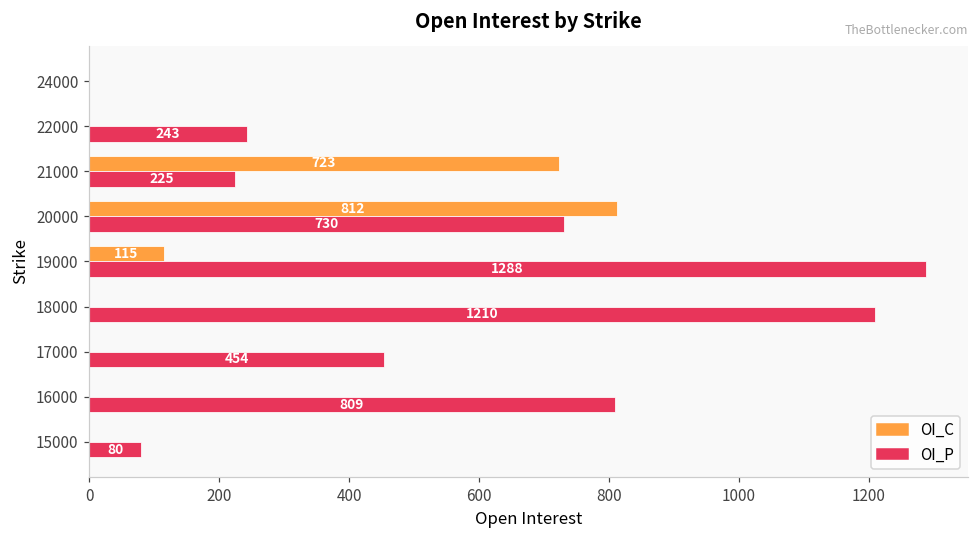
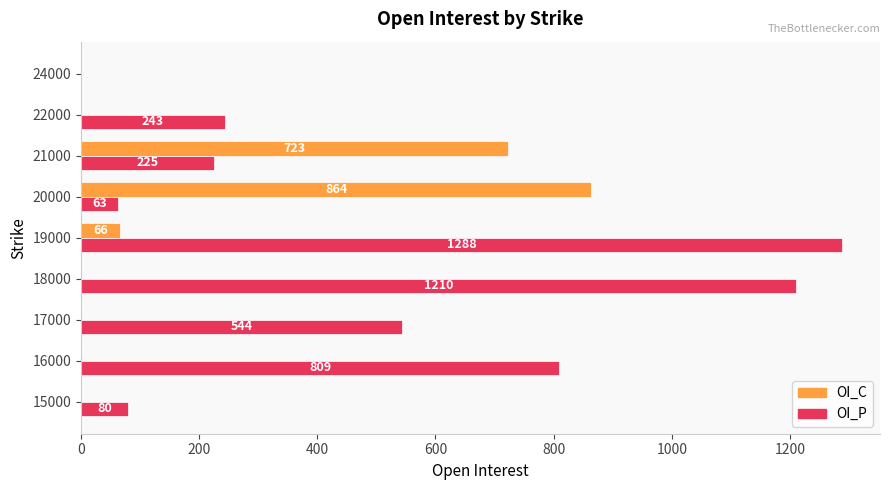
OI_C, 20000: 812 -> 864
OI_P, 20000: 730 -> 63
OI_C, 19000: 115 -> 66
OI_P, 17000: 454 -> 544
